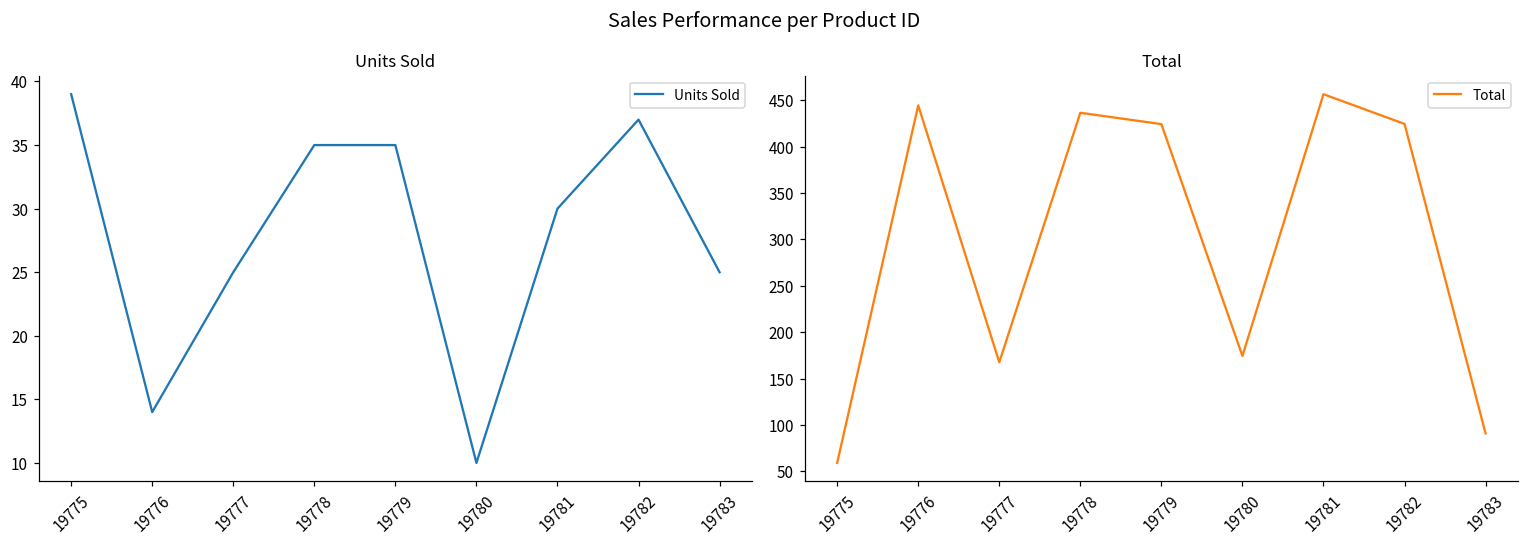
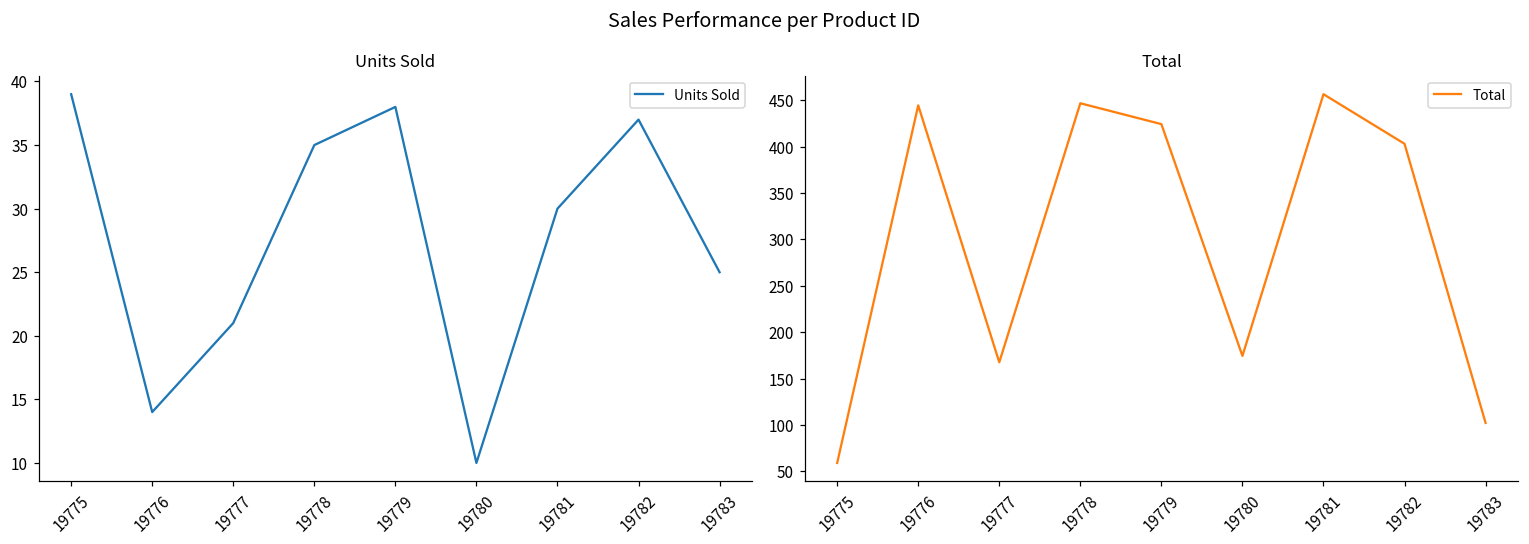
Units Sold, 19777: 25 -> 21
Units Sold, 19779: 35 -> 38
Total, 19778: 440 -> 450
Total, 19782: 420 -> 400
Total, 19783: 90 -> 100
